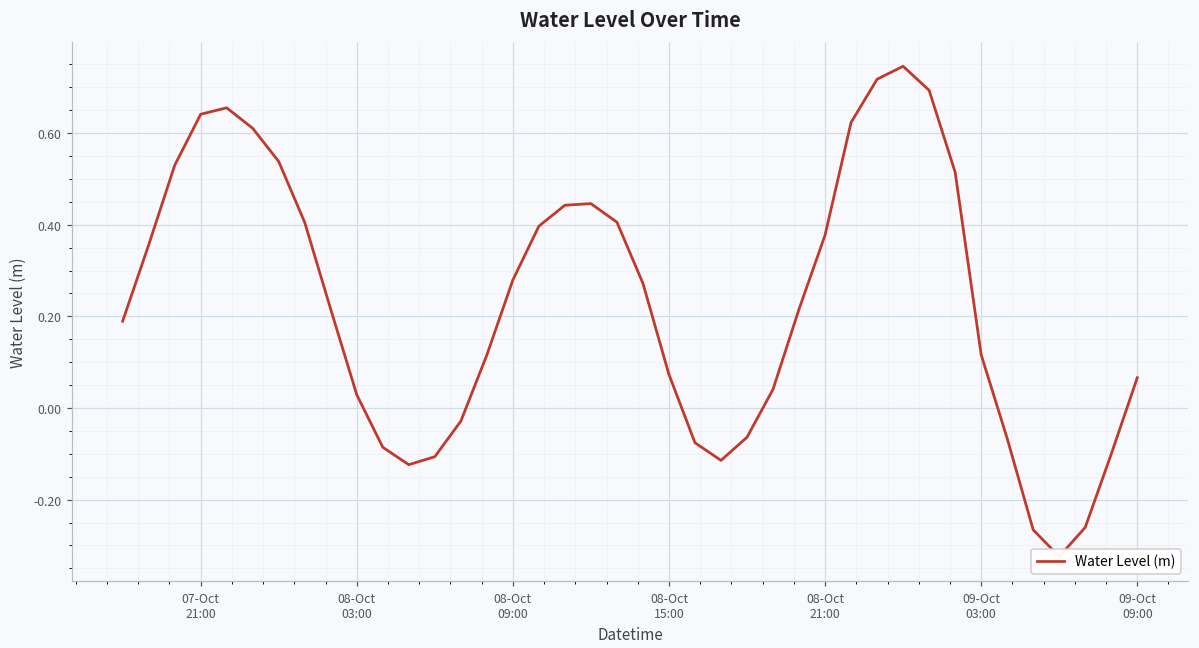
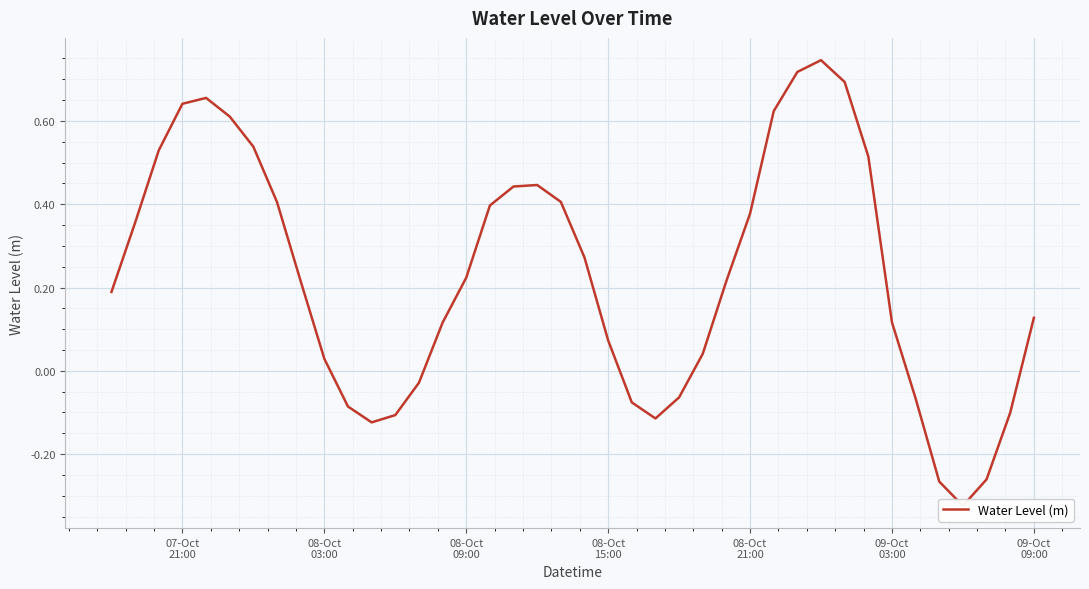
08-Oct 09:00: 0.28 -> 0.22
09-Oct 09:00: 0.07 -> 0.13
